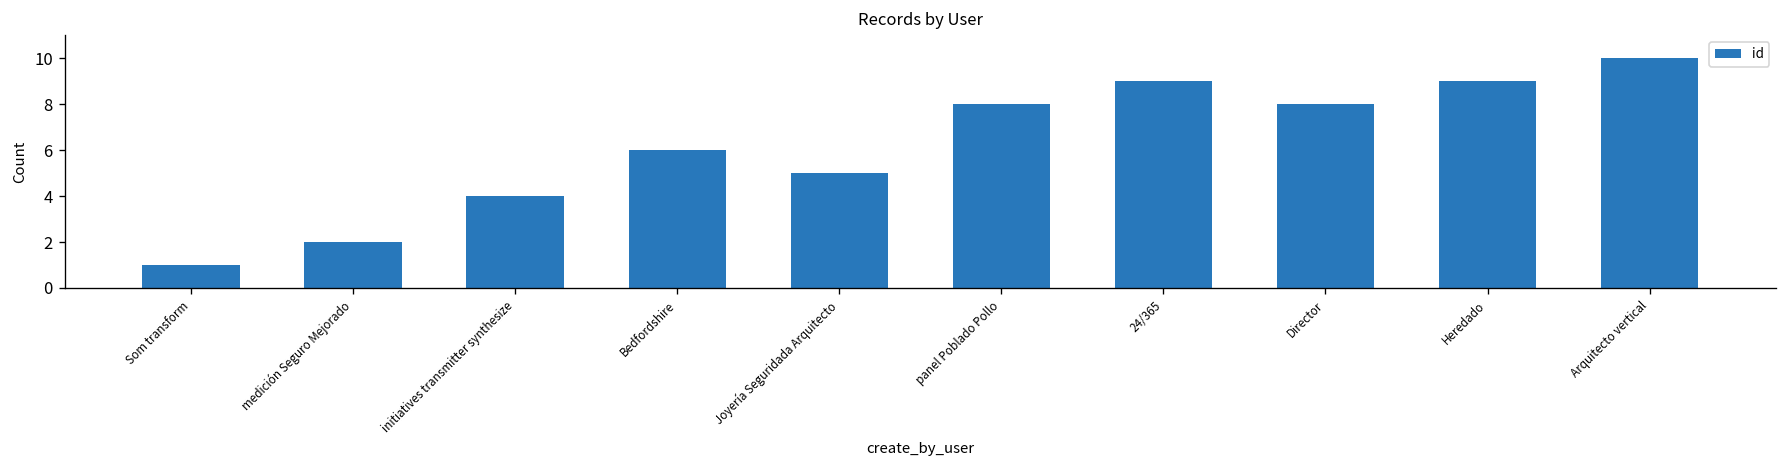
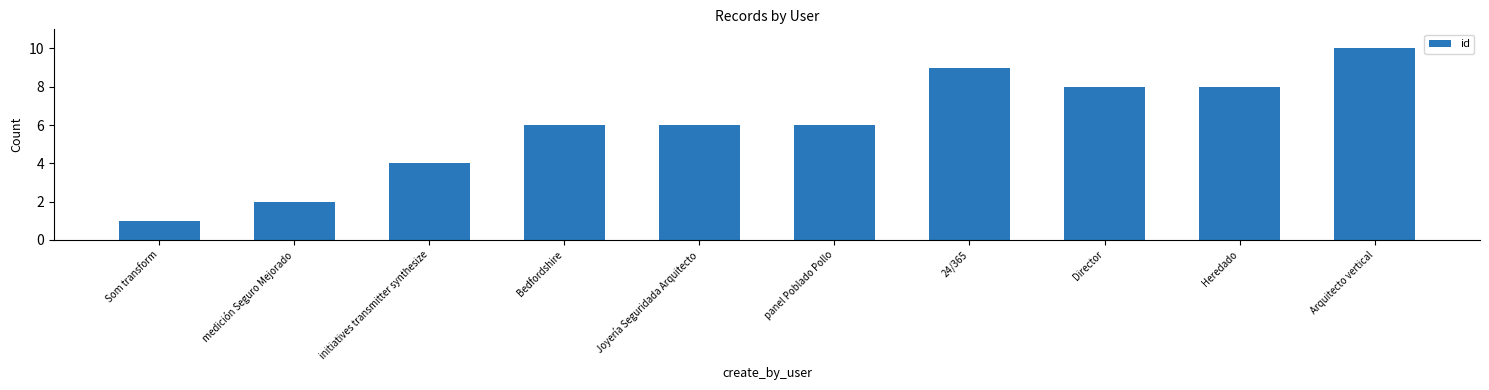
Joyería Seguridada Arquitecto: 5 -> 6
panel Poblado Pollo: 8 -> 6
Heredado: 9 -> 8
